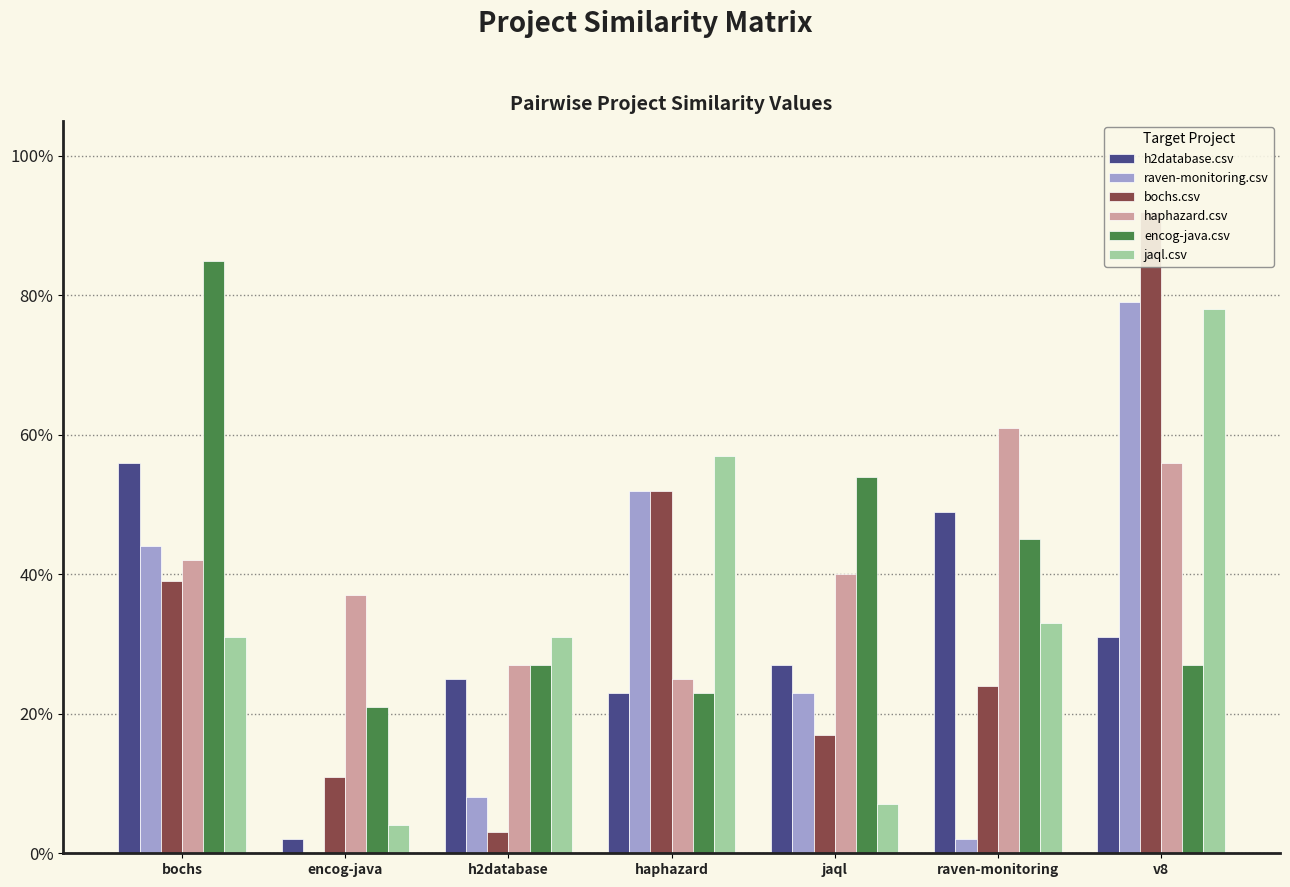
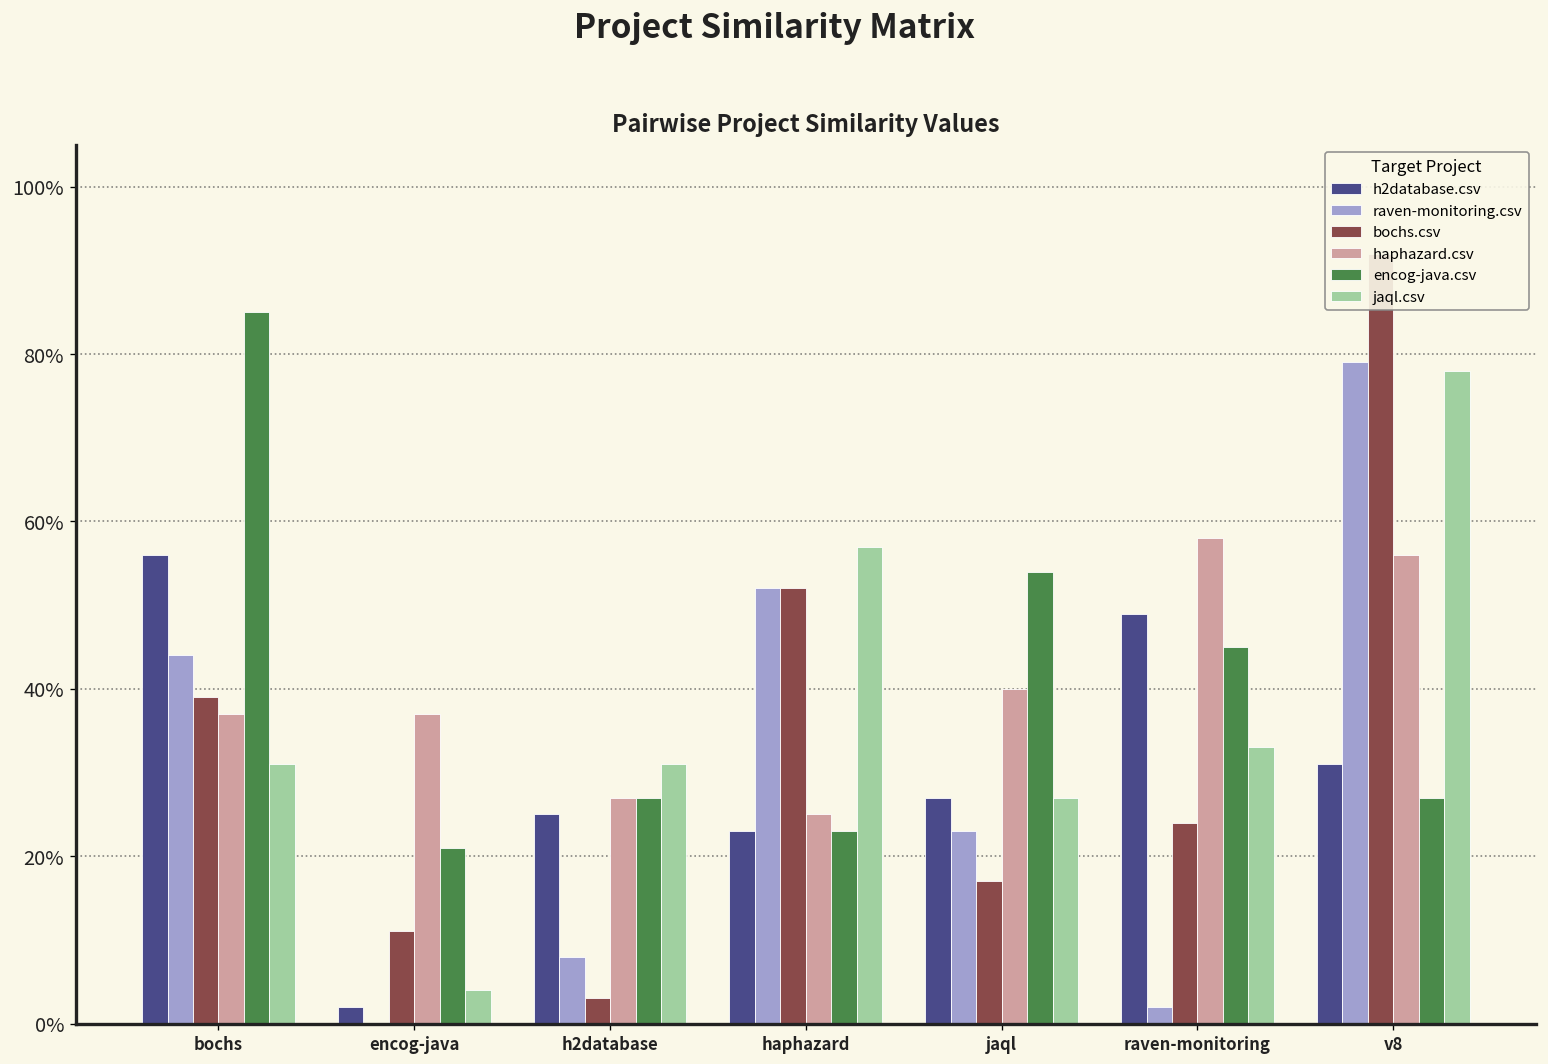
haphazard.csv, bochs: 42% -> 37%
jaql.csv, jaql: 7% -> 27%
haphazard.csv, raven-monitoring: 61% -> 58%
